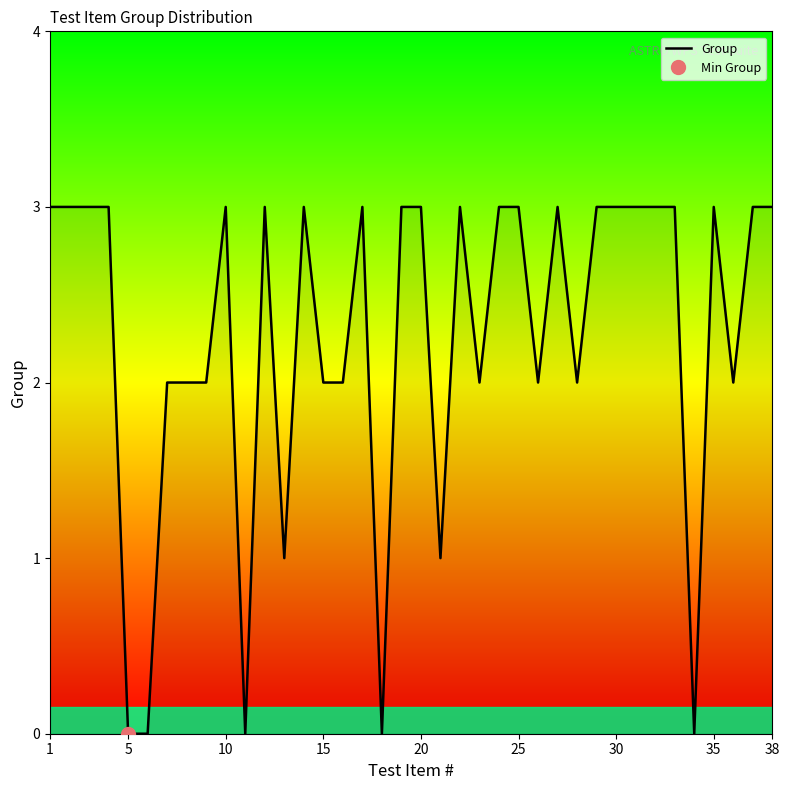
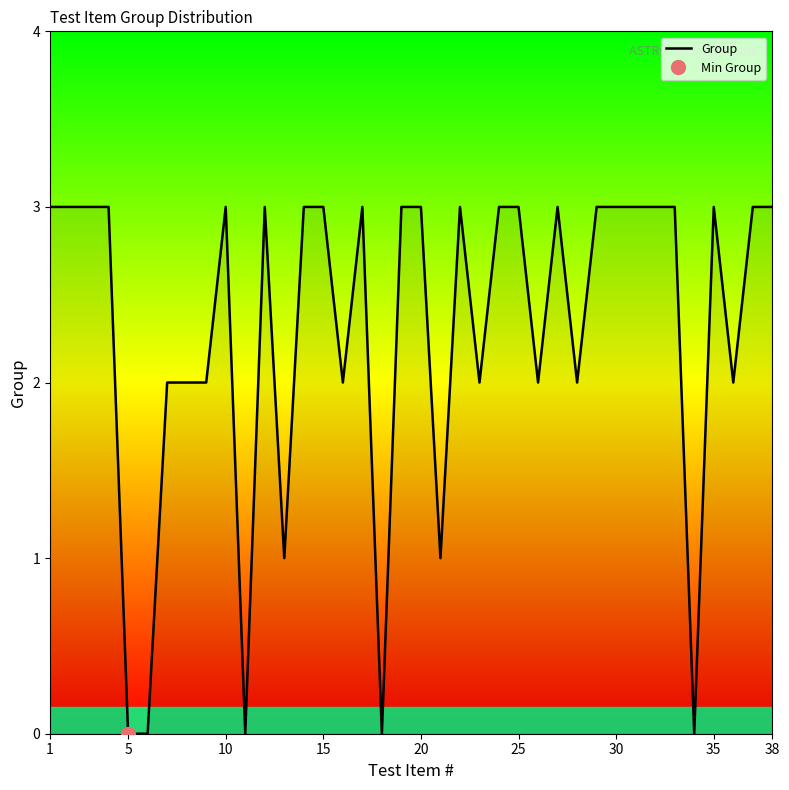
Group, 15: 2 -> 3
